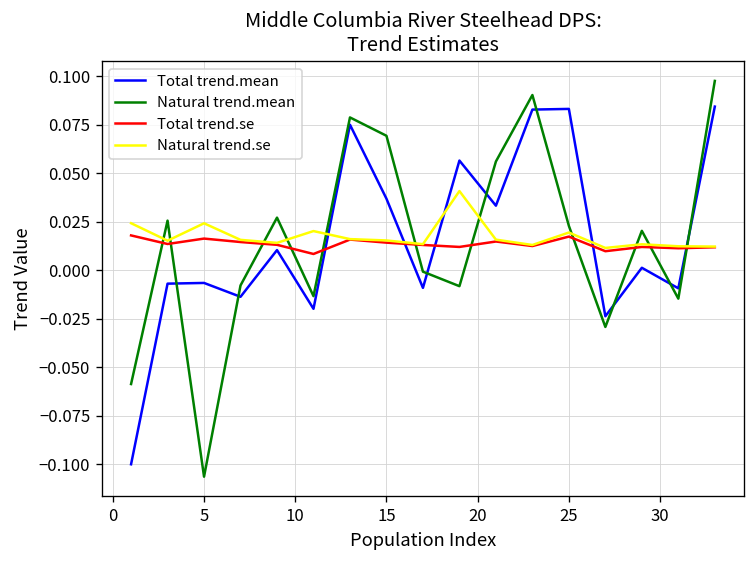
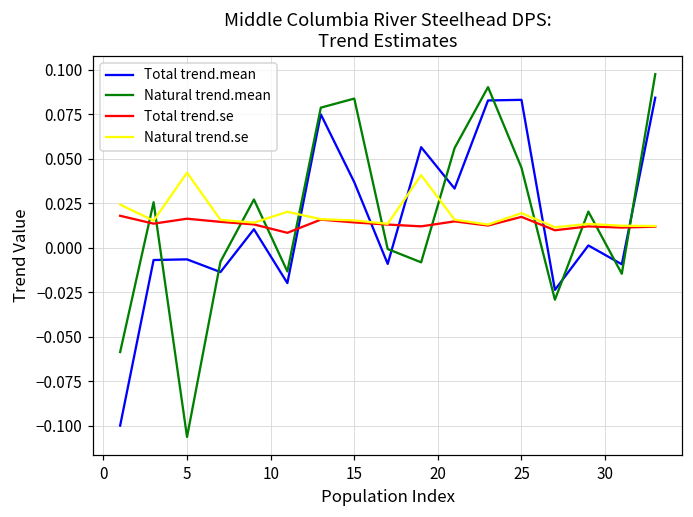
Natural trend.se, 5: 0.024 -> 0.042
Natural trend.mean, 15: 0.069 -> 0.084
Natural trend.mean, 25: 0.023 -> 0.045
